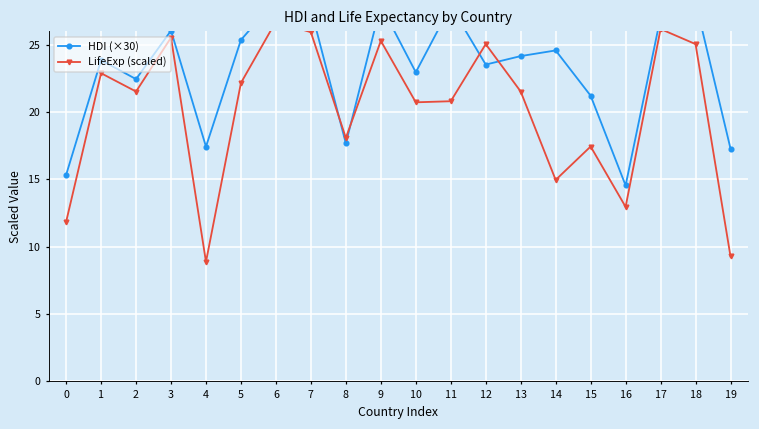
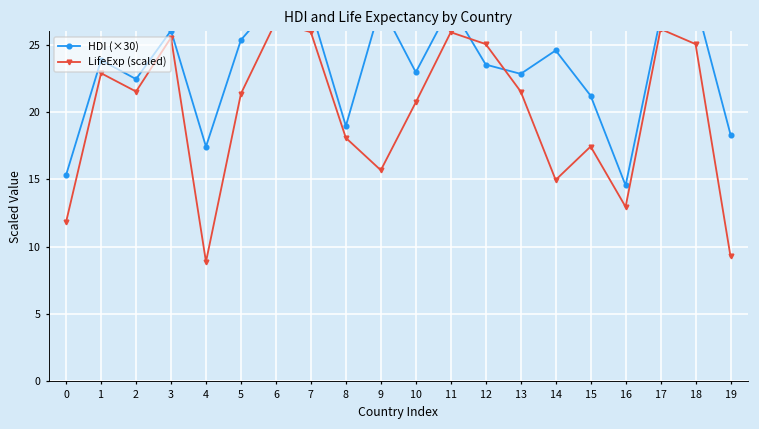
LifeExp (scaled), 5: 22.2 -> 21.4
HDI (×30), 8: 17.7 -> 19.0
LifeExp (scaled), 9: 25.3 -> 15.7
LifeExp (scaled), 11: 20.8 -> 25.9
HDI (×30), 13: 24.2 -> 22.8
HDI (×30), 19: 17.3 -> 18.3
